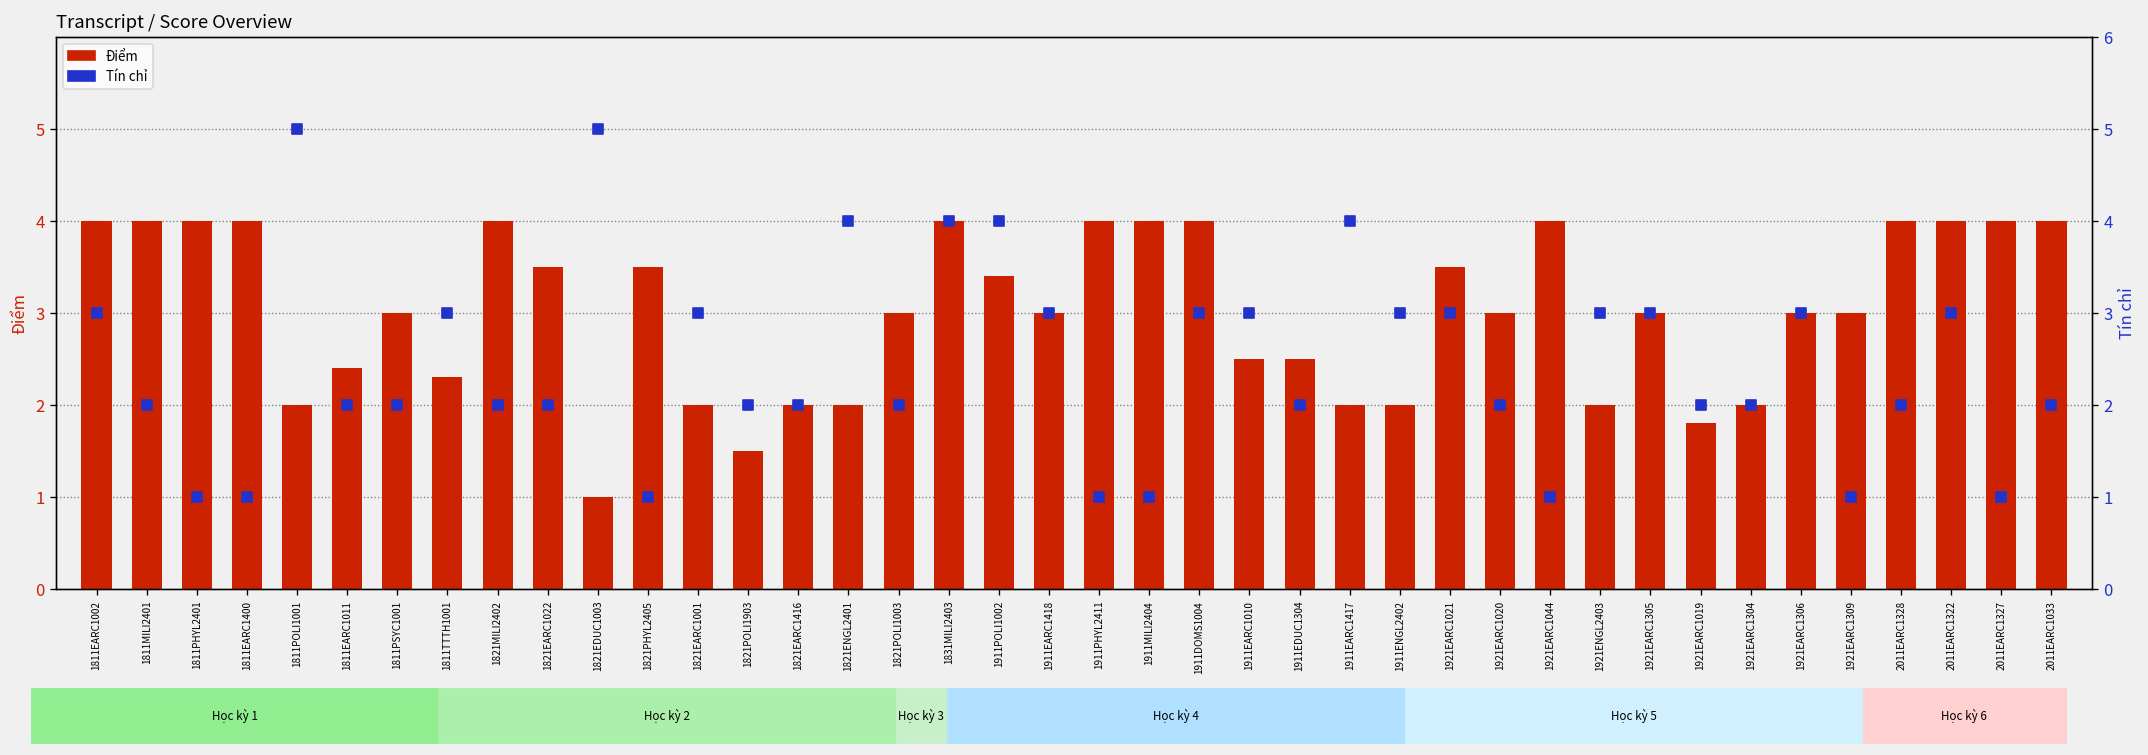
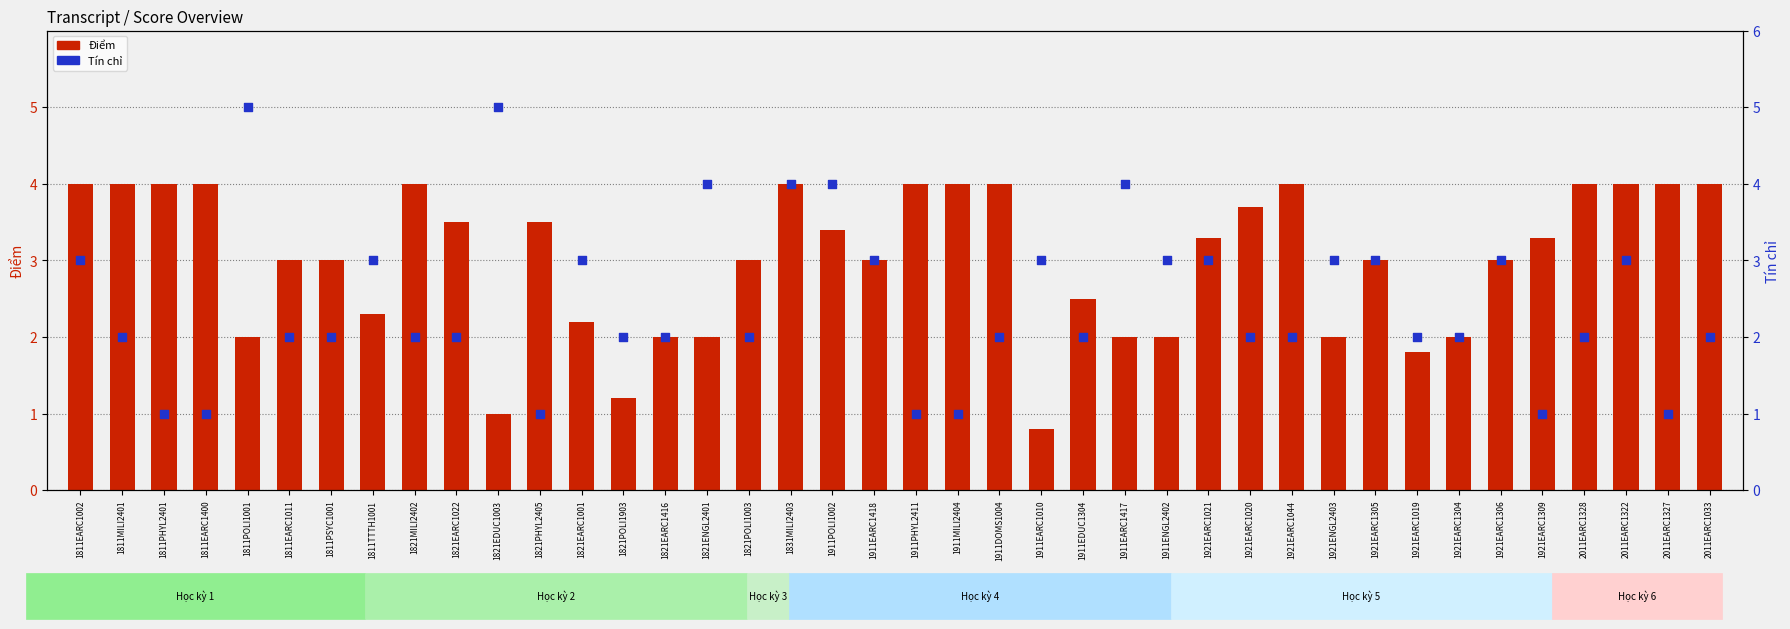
Điểm, 1811EARC1011: 2.4 -> 3.0
Điểm, 1821EARC1001: 2.0 -> 2.2
Điểm, 1821POLI1903: 1.5 -> 1.2
Điểm, 1911EARC1010: 2.5 -> 0.8
Điểm, 1921EARC1021: 3.5 -> 3.3
Điểm, 1921EARC1020: 3.0 -> 3.7
Điểm, 1921EARC1309: 3.0 -> 3.3
Tín chỉ, 1911DOMS1004: 3 -> 2
Tín chỉ, 1921EARC1044: 1 -> 2
